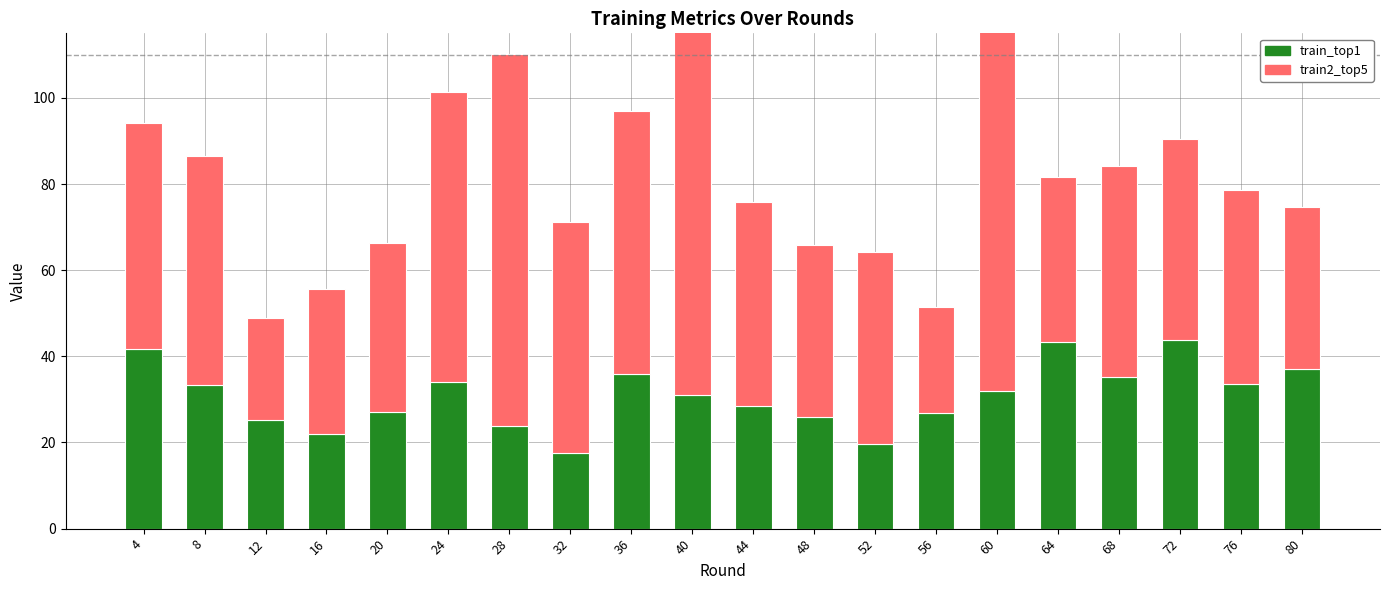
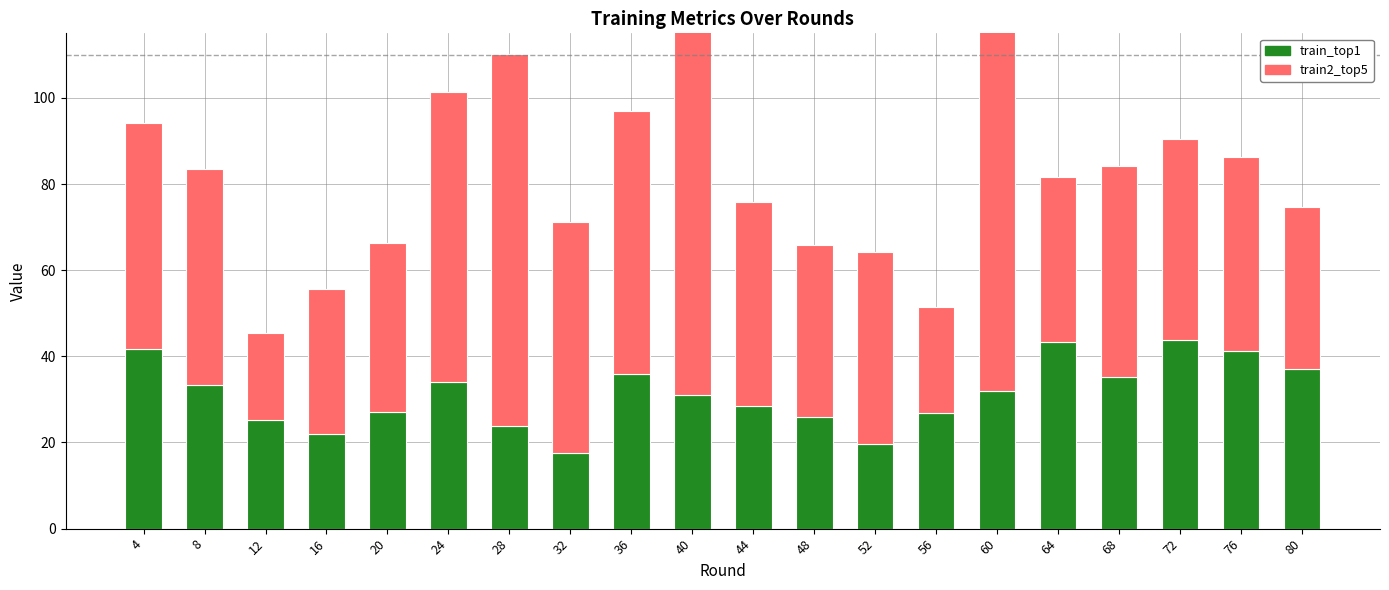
train2_top5, 8: 53 -> 50
train2_top5, 12: 24 -> 20
train_top1, 76: 34 -> 41
